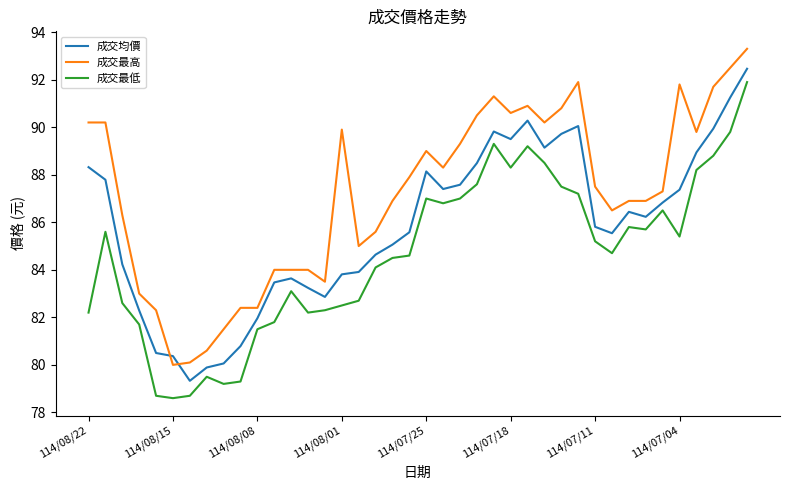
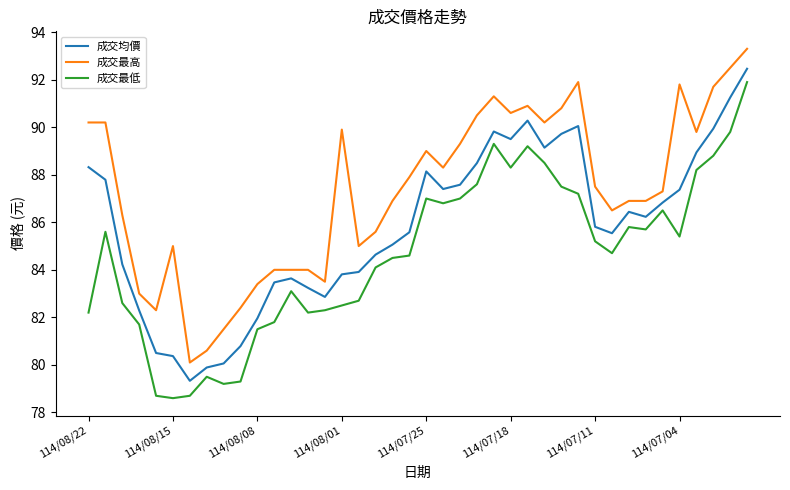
成交最高, 114/08/15: 80 -> 85
成交最高, 114/08/08: 82.4 -> 83.4
